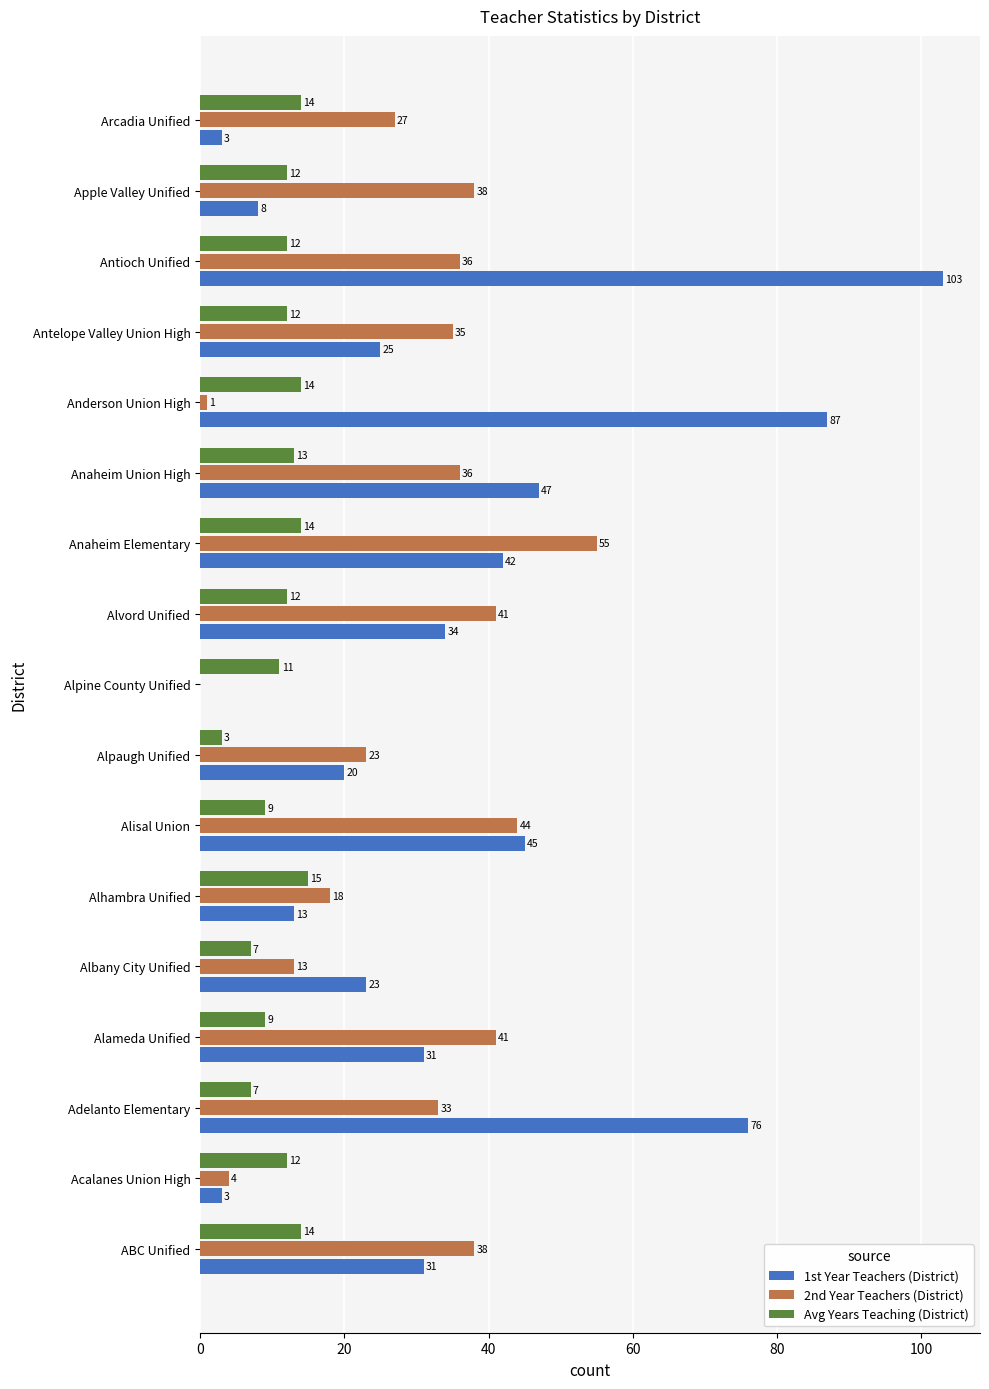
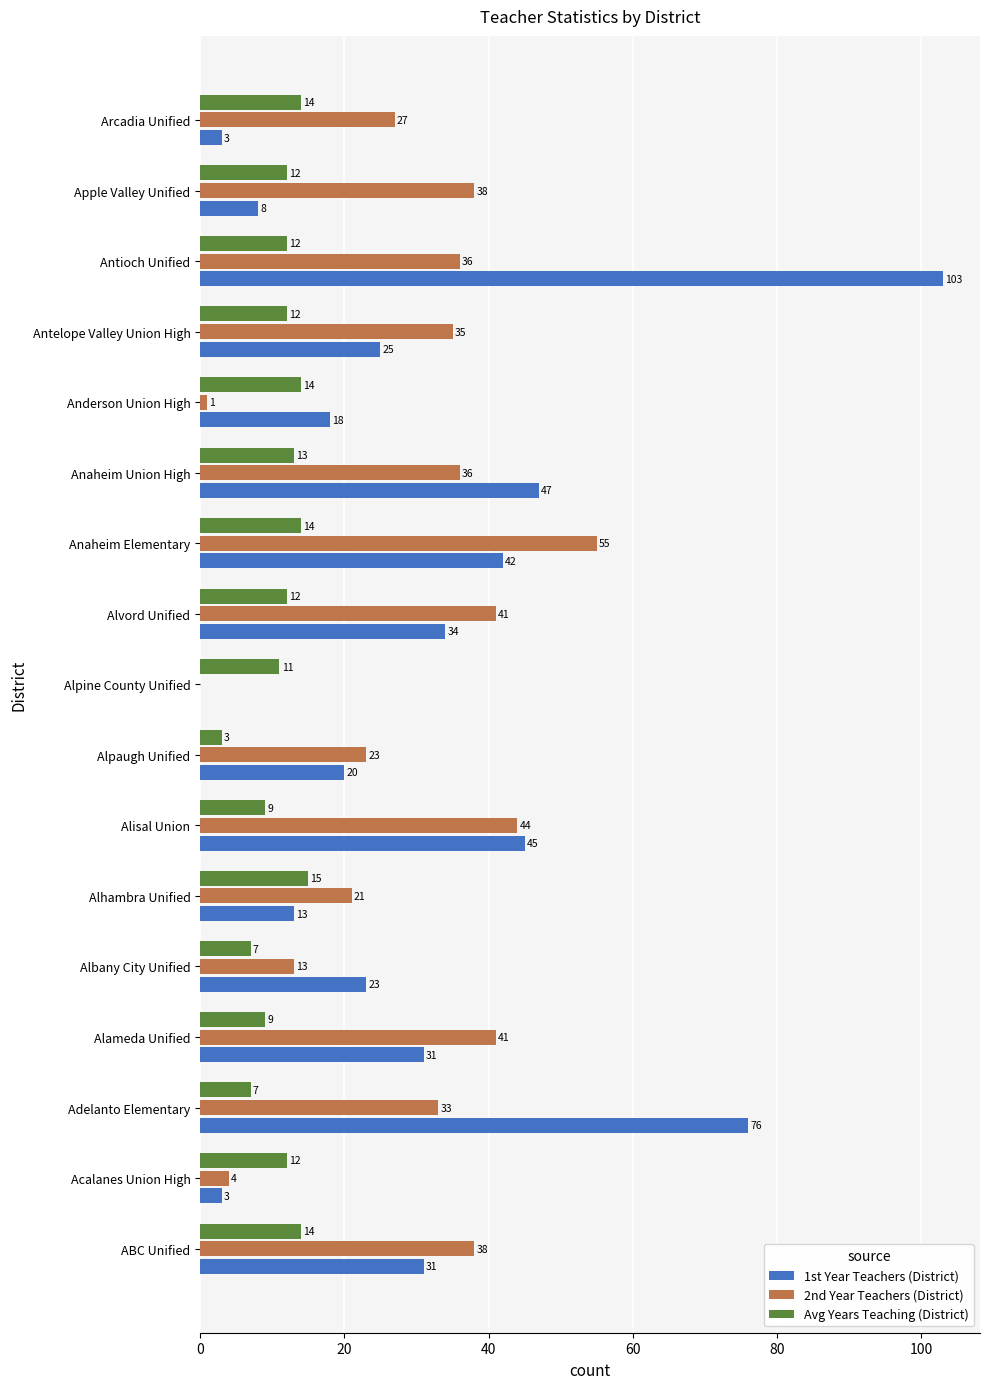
1st Year Teachers (District), Anderson Union High: 87 -> 18
2nd Year Teachers (District), Alhambra Unified: 18 -> 21
